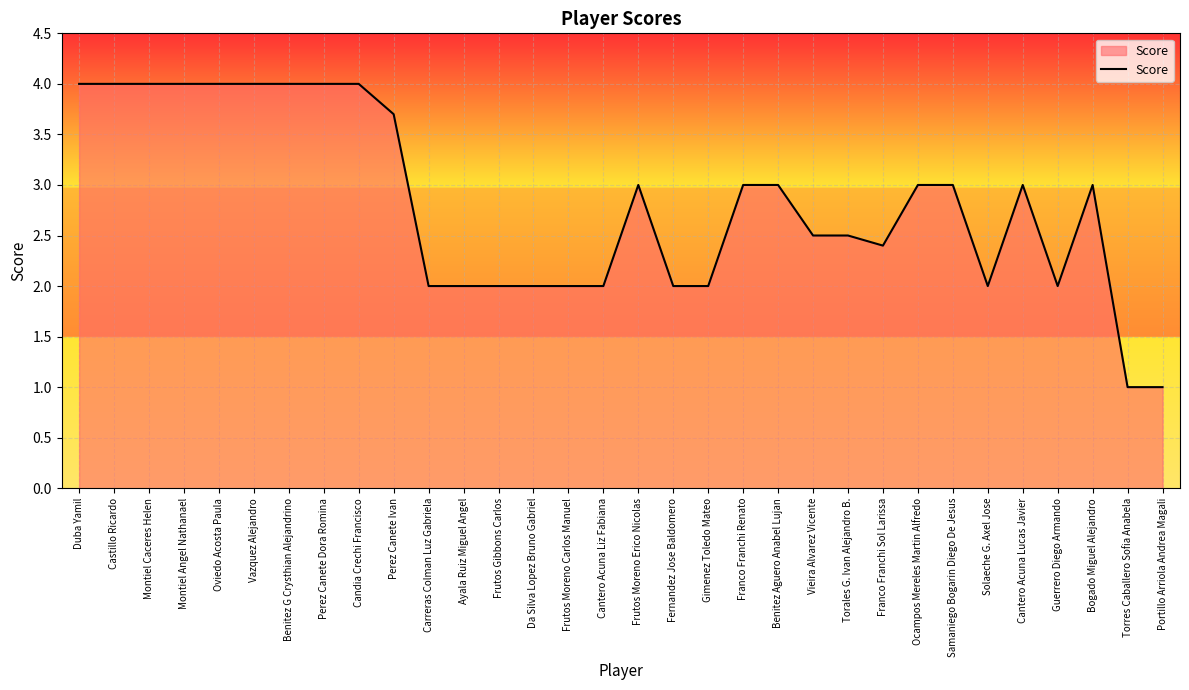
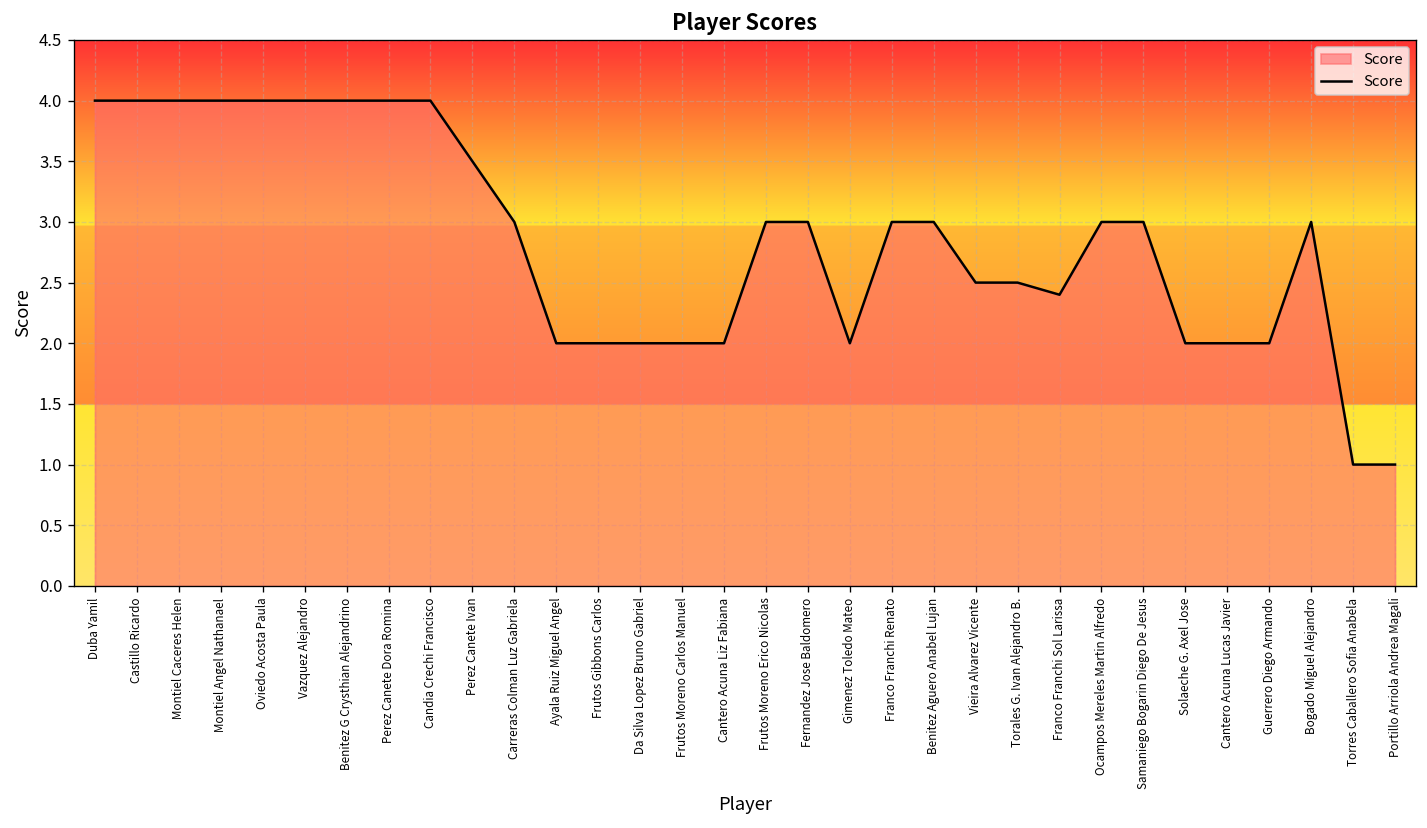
Perez Canete Ivan: 3.7 -> 3.5
Carreras Colman Luz Gabriela: 2 -> 3
Fernandez Jose Baldomero: 2 -> 3
Cantero Acuna Lucas Javier: 3 -> 2
